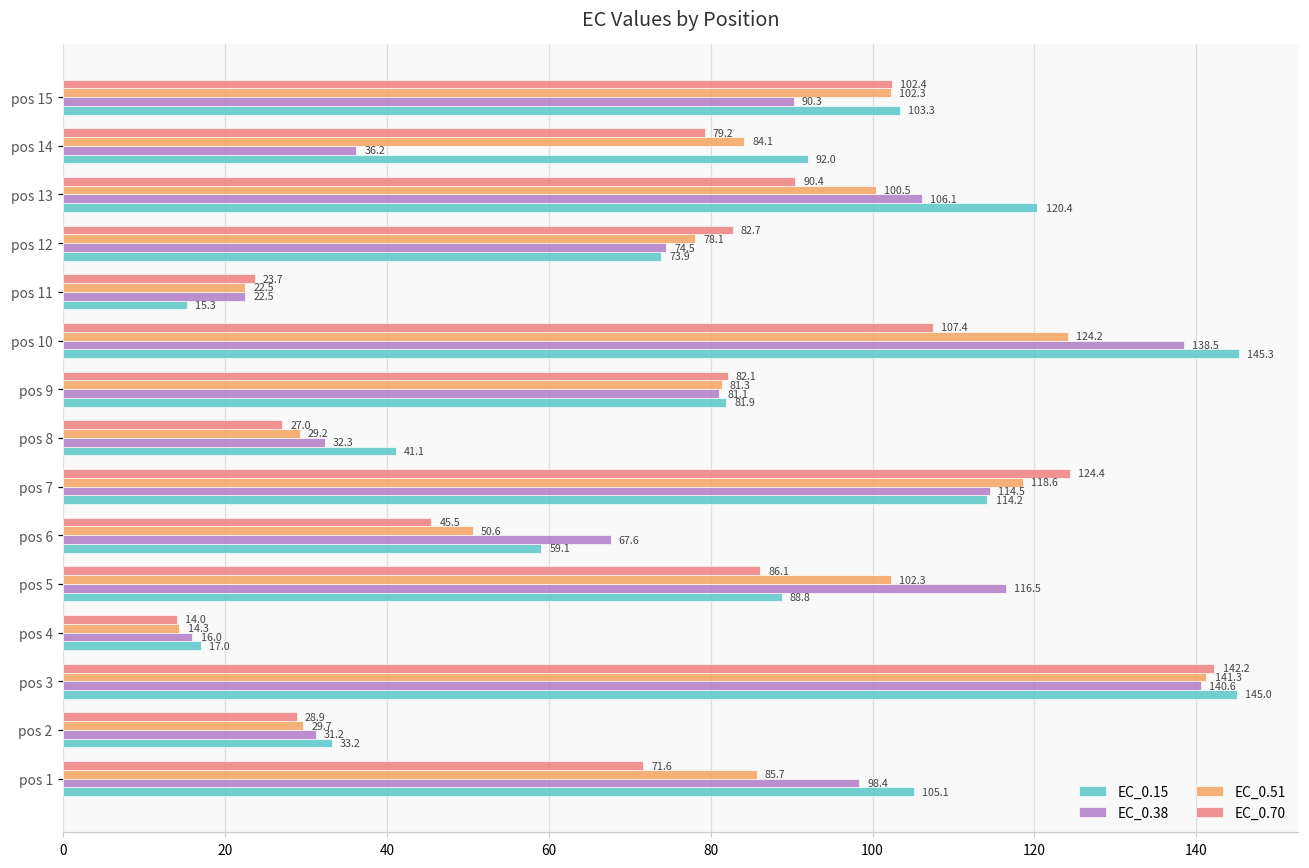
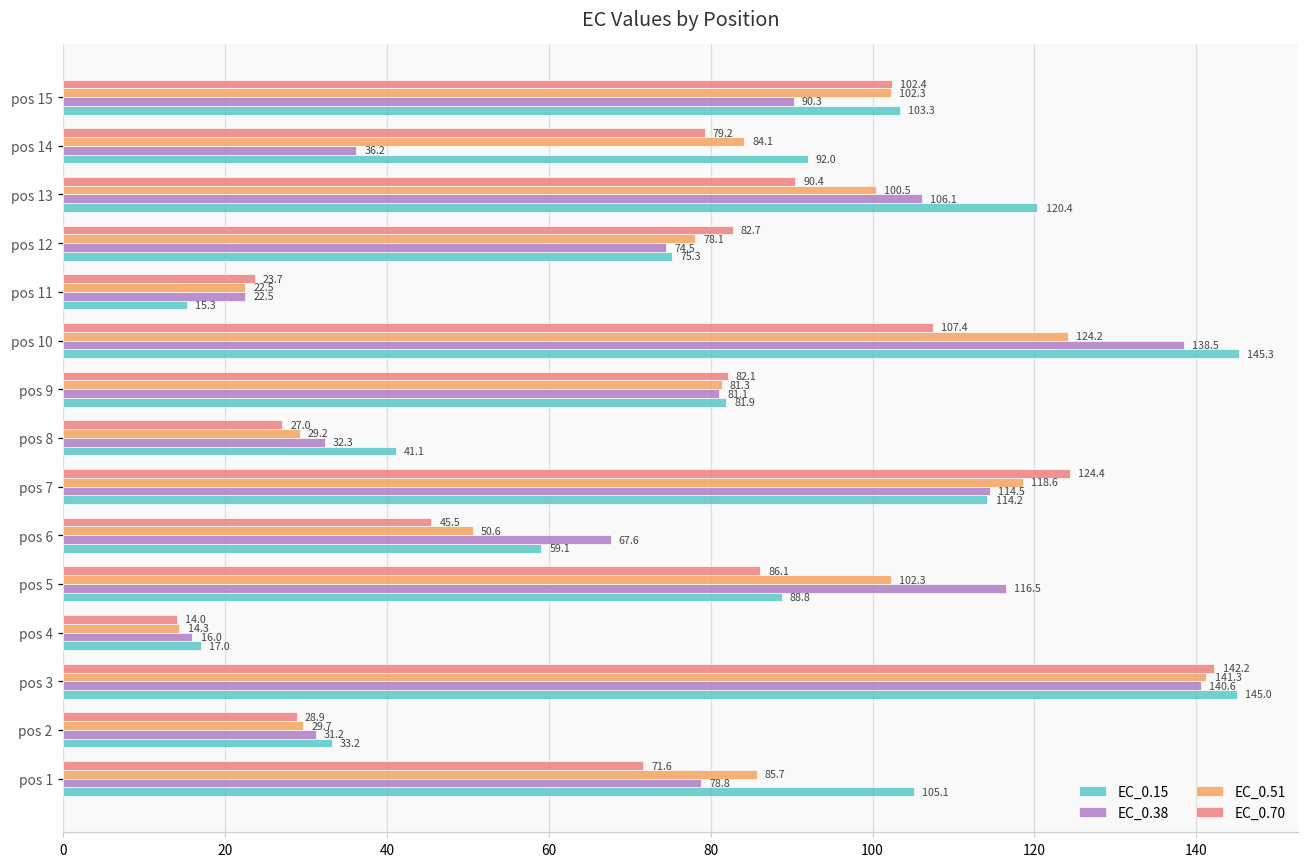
EC_0.15, pos 12: 73.9 -> 75.3
EC_0.38, pos 1: 98.4 -> 78.8
